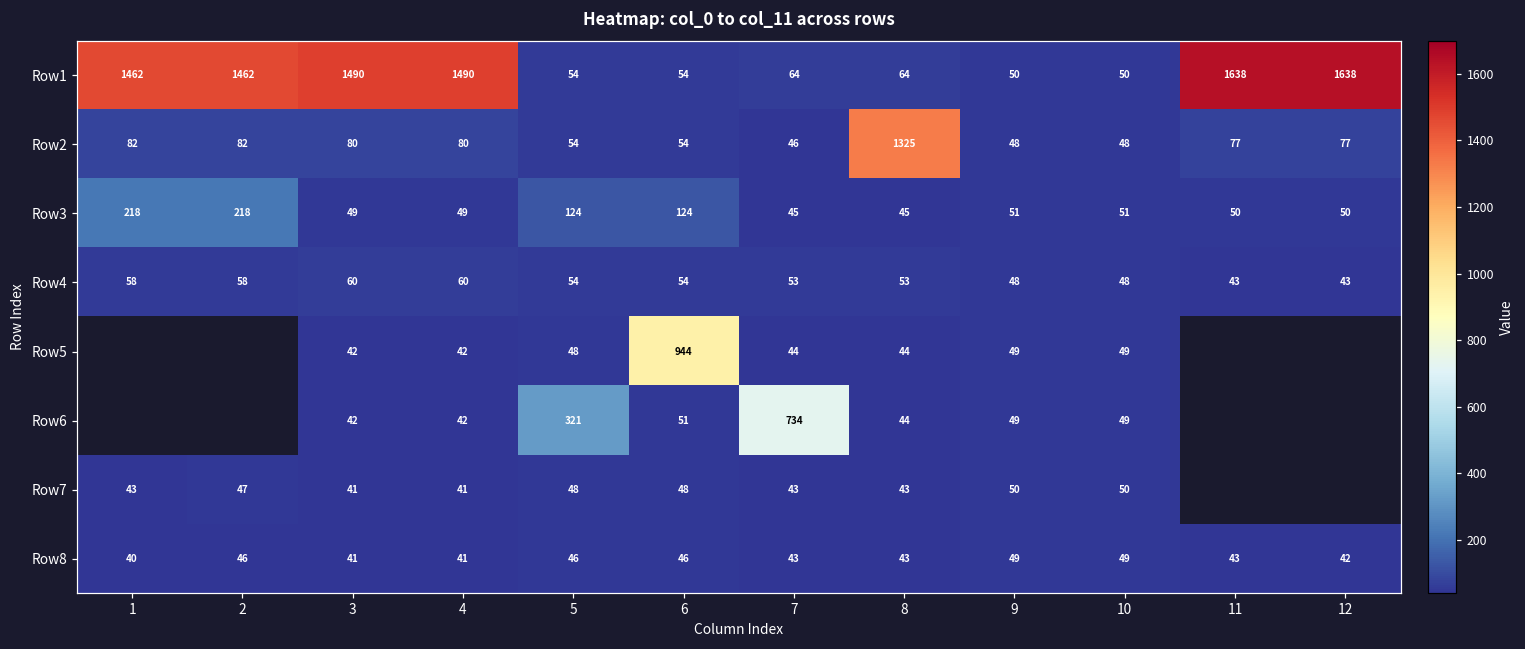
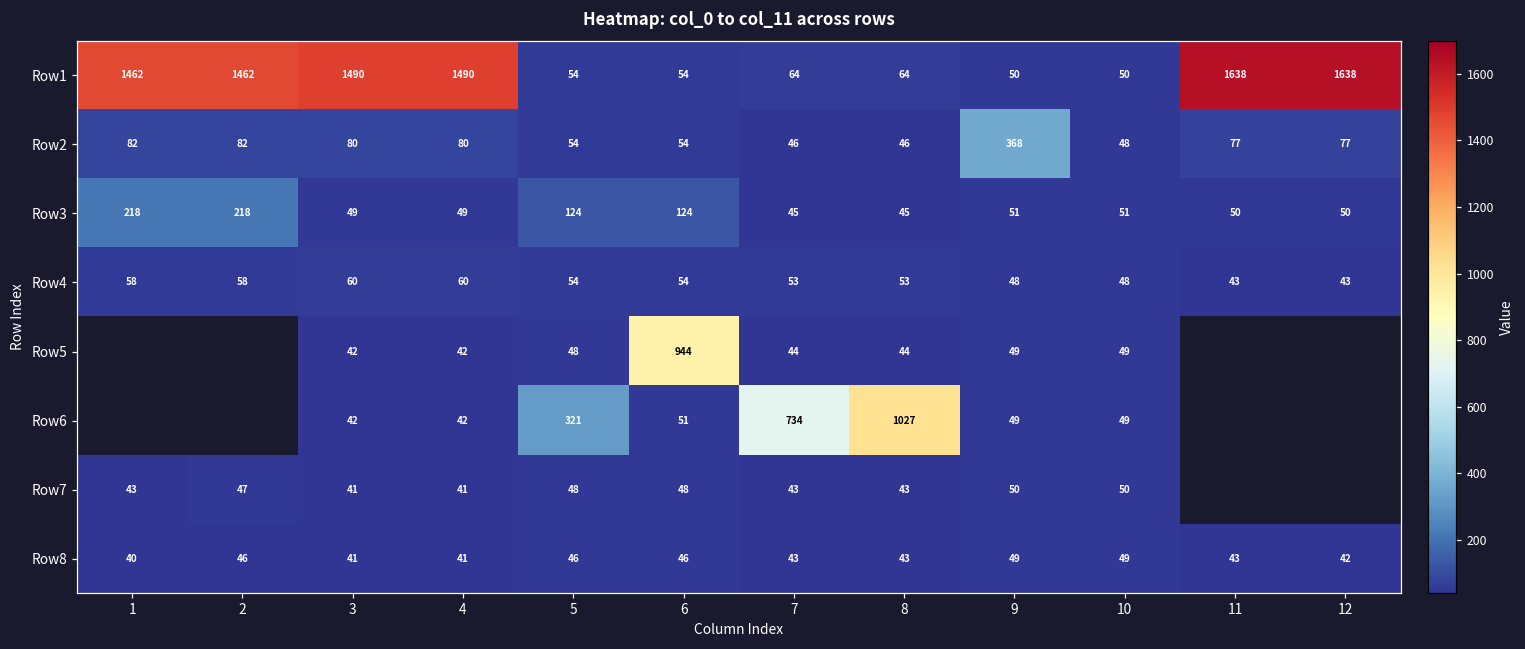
Row2, 8: 1325 -> 46
Row2, 9: 48 -> 368
Row6, 8: 44 -> 1027
